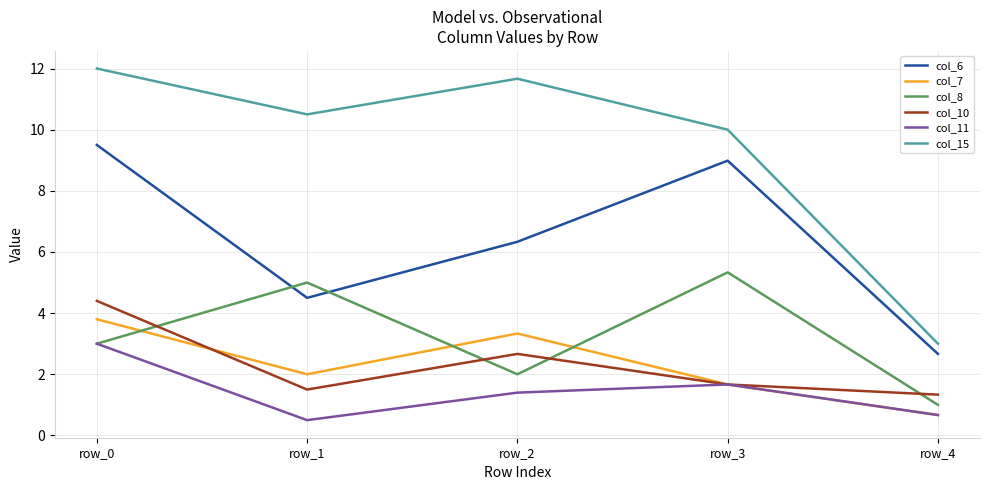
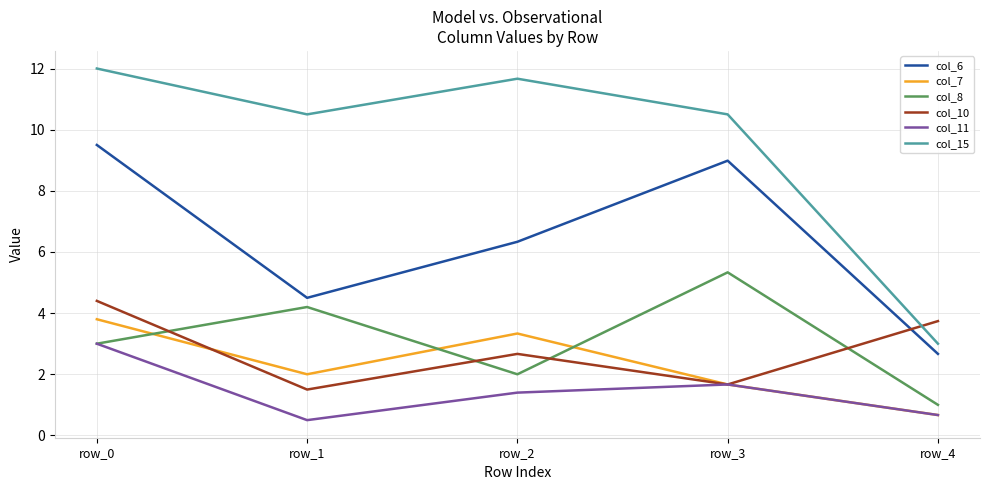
col_8, row_1: 5.0 -> 4.2
col_15, row_3: 10.0 -> 10.5
col_10, row_4: 1.3 -> 3.7
